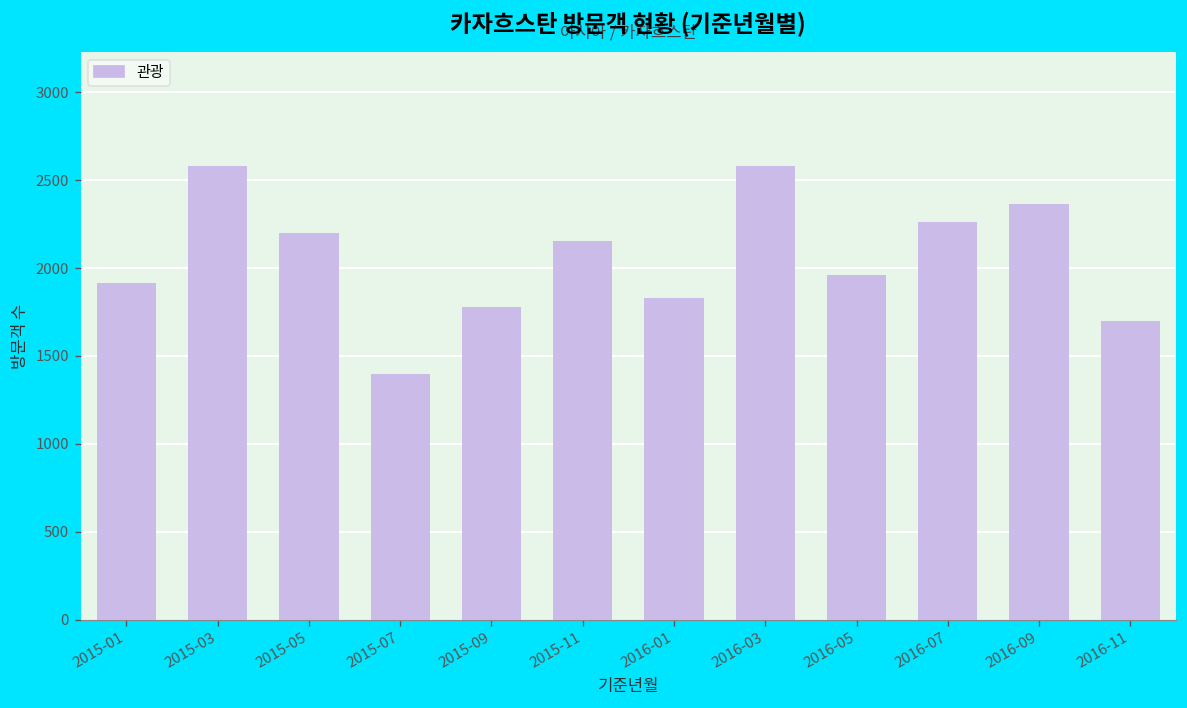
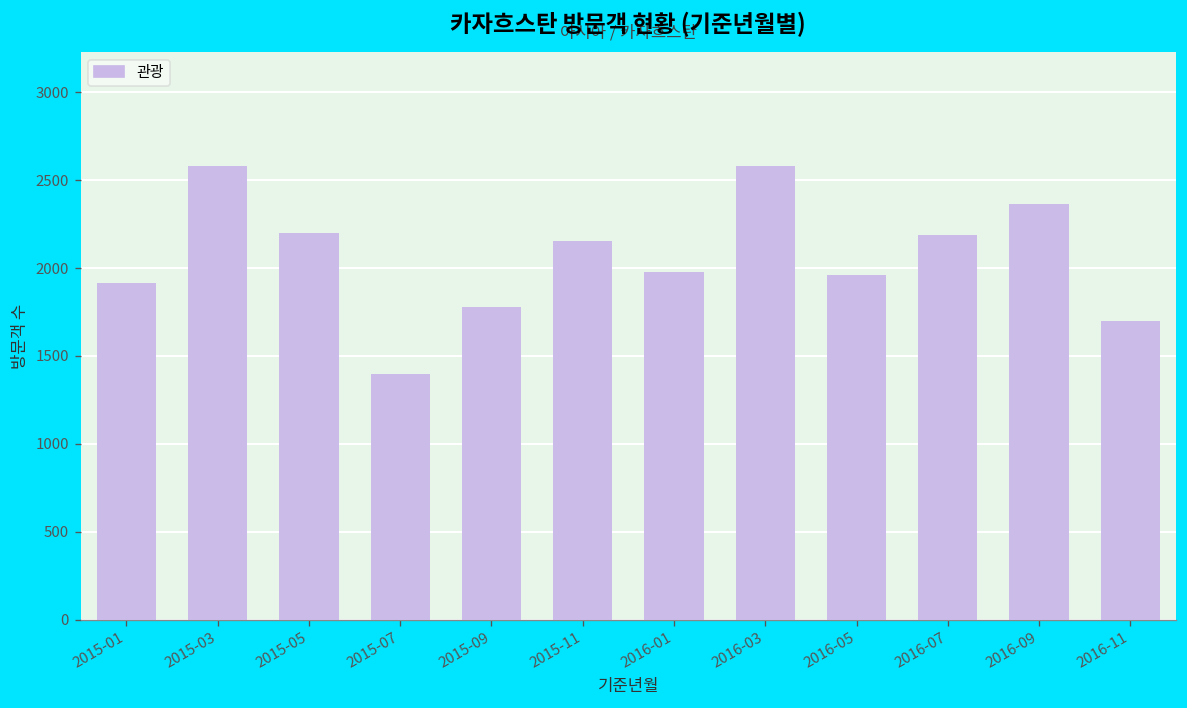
2016-01: 1830 -> 1980
2016-07: 2260 -> 2190
